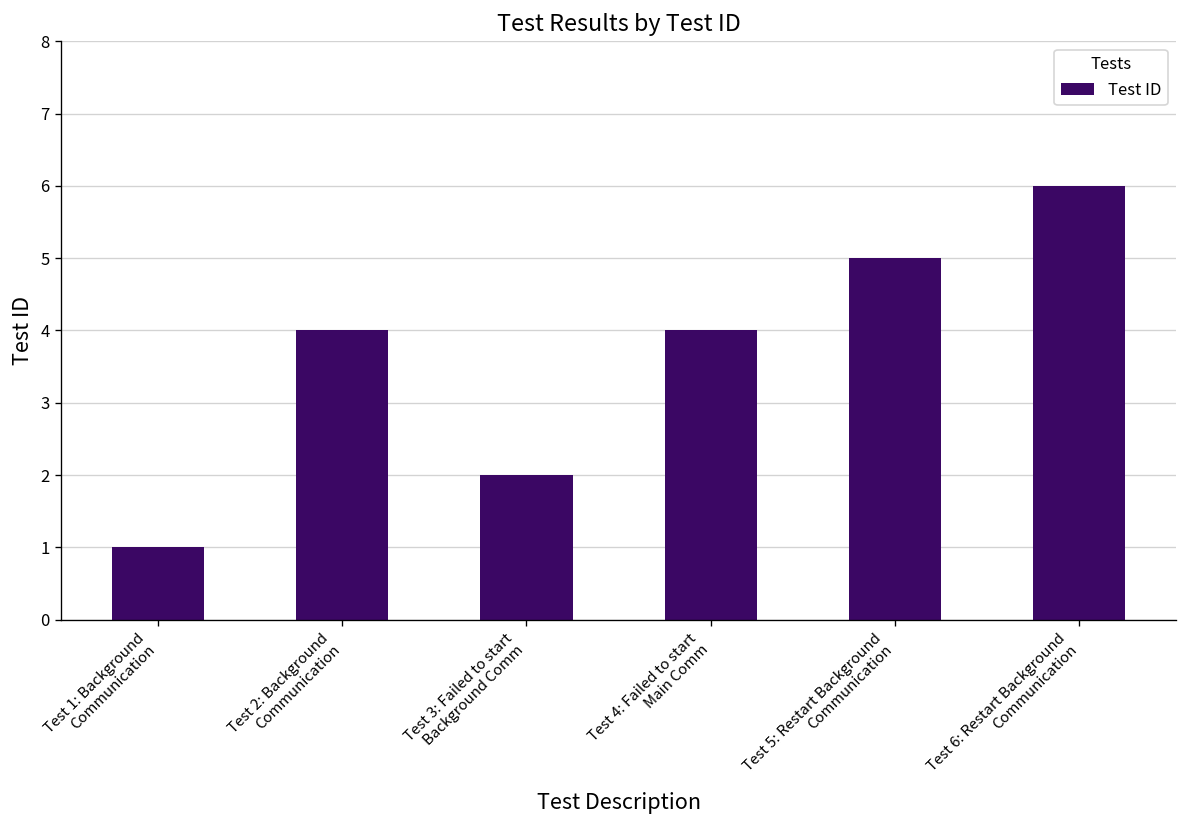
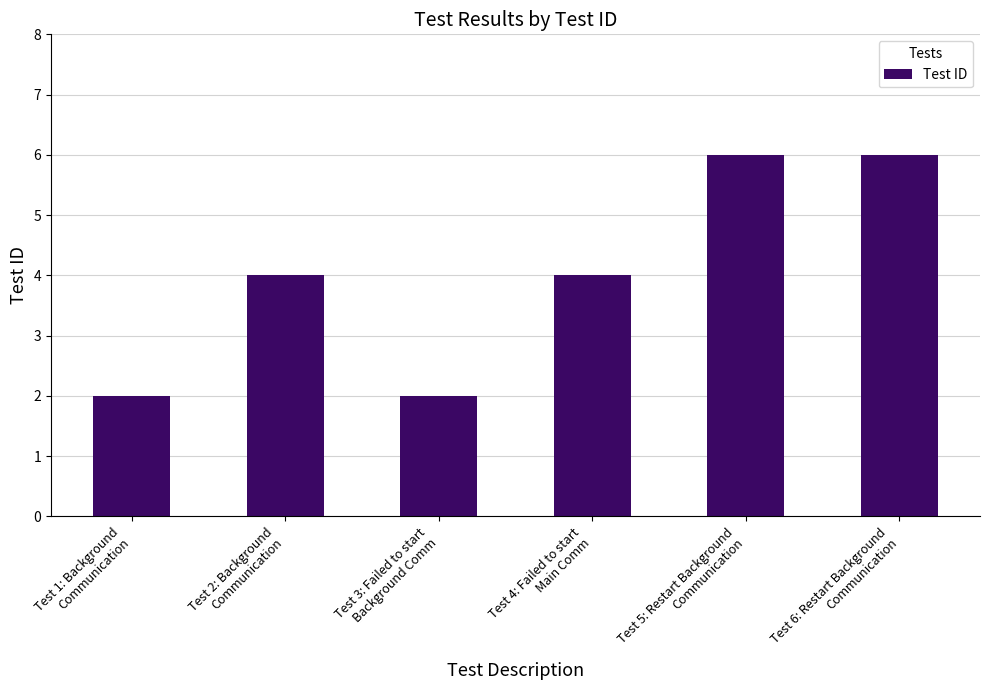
Test 1: Background Communication: 1 -> 2
Test 5: Restart Background Communication: 5 -> 6
